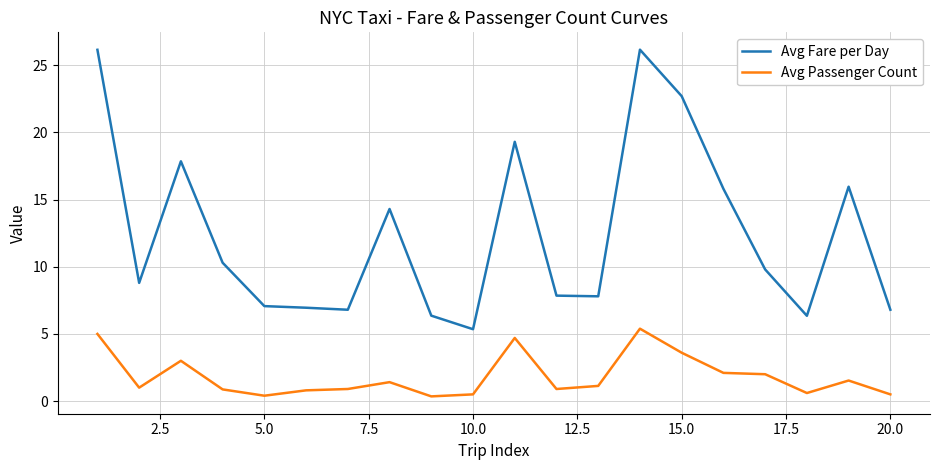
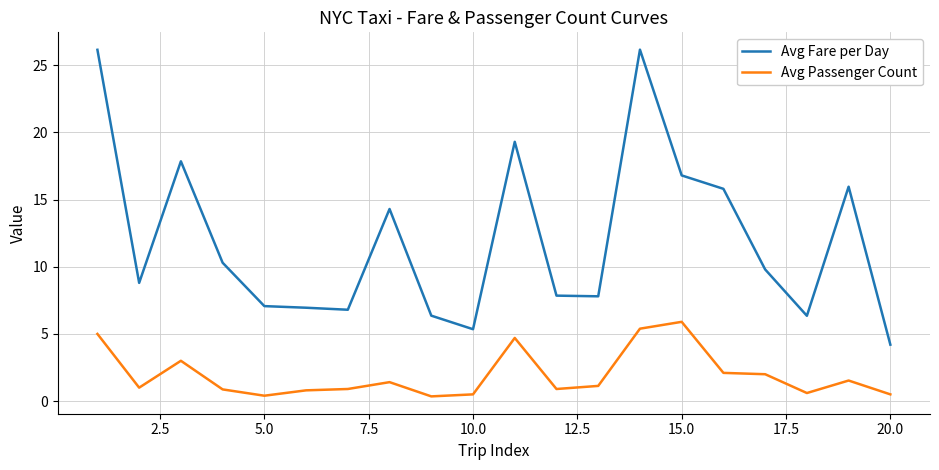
Avg Fare per Day, 15.0: 22.7 -> 16.8
Avg Passenger Count, 15.0: 3.6 -> 5.9
Avg Fare per Day, 20.0: 6.8 -> 4.2
